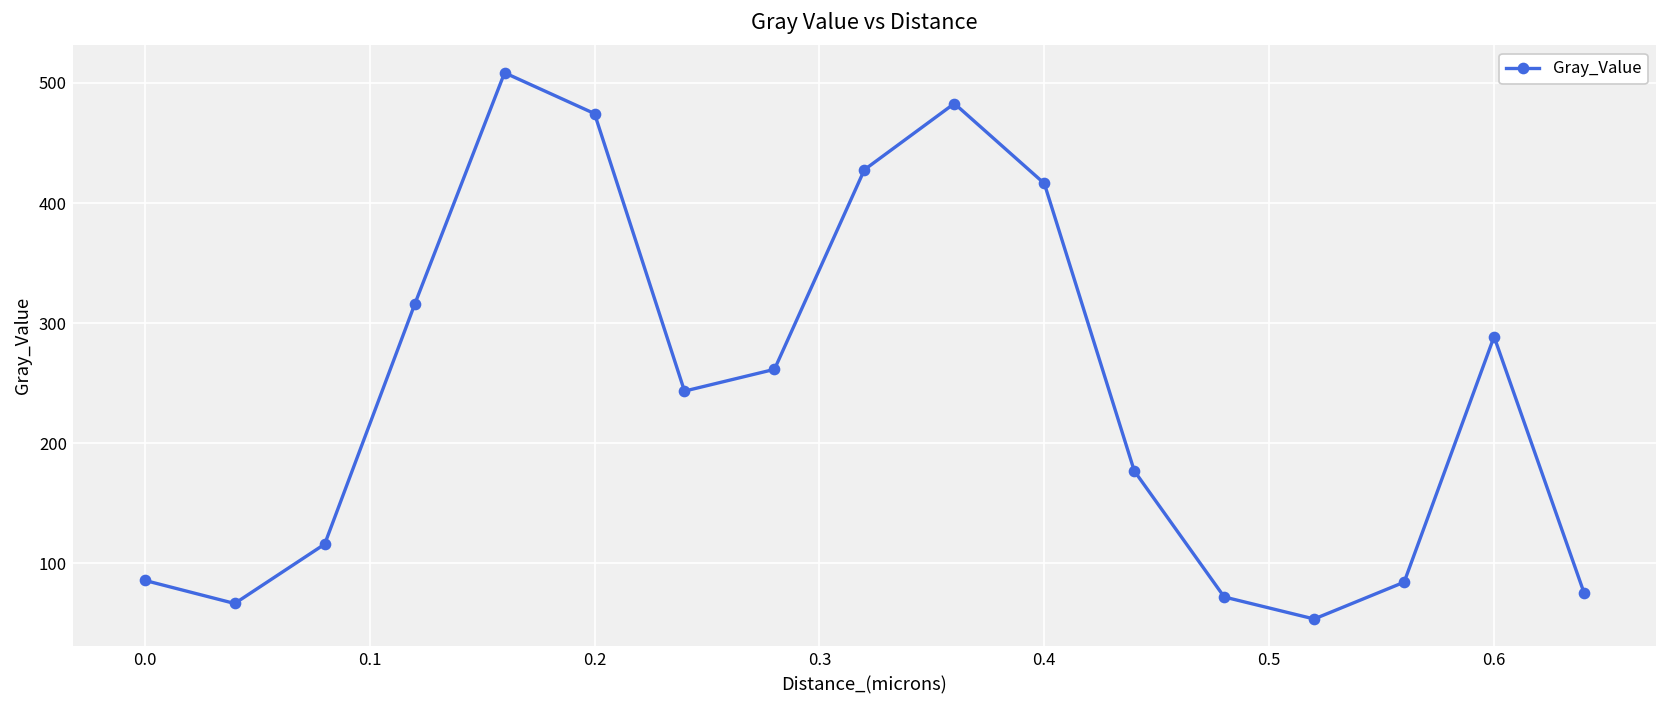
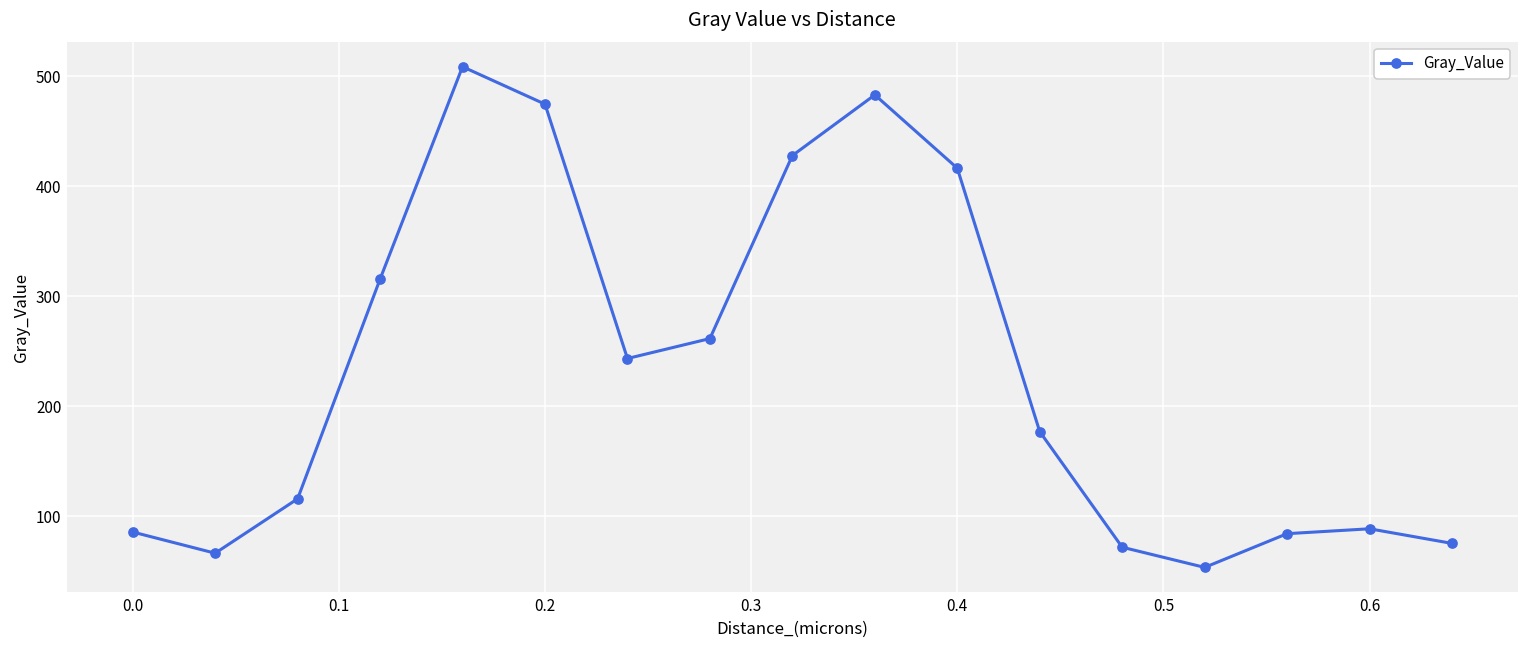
0.6: 289 -> 89
